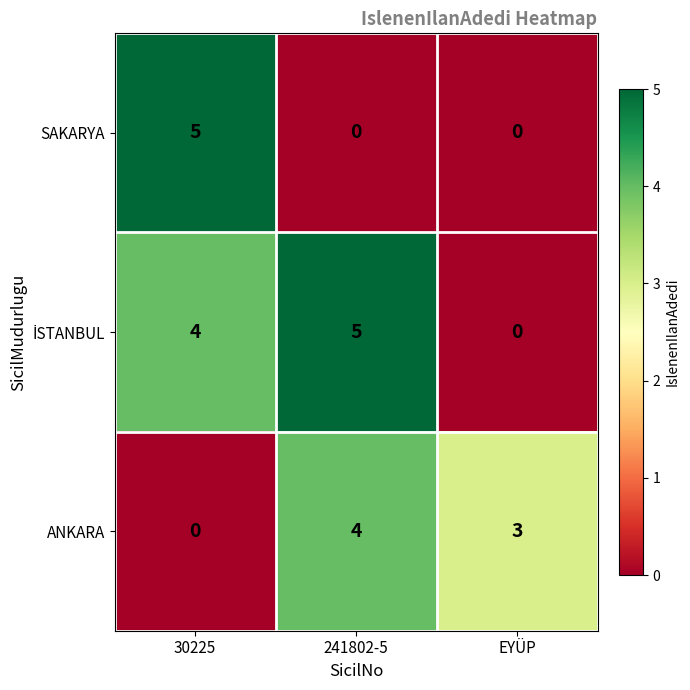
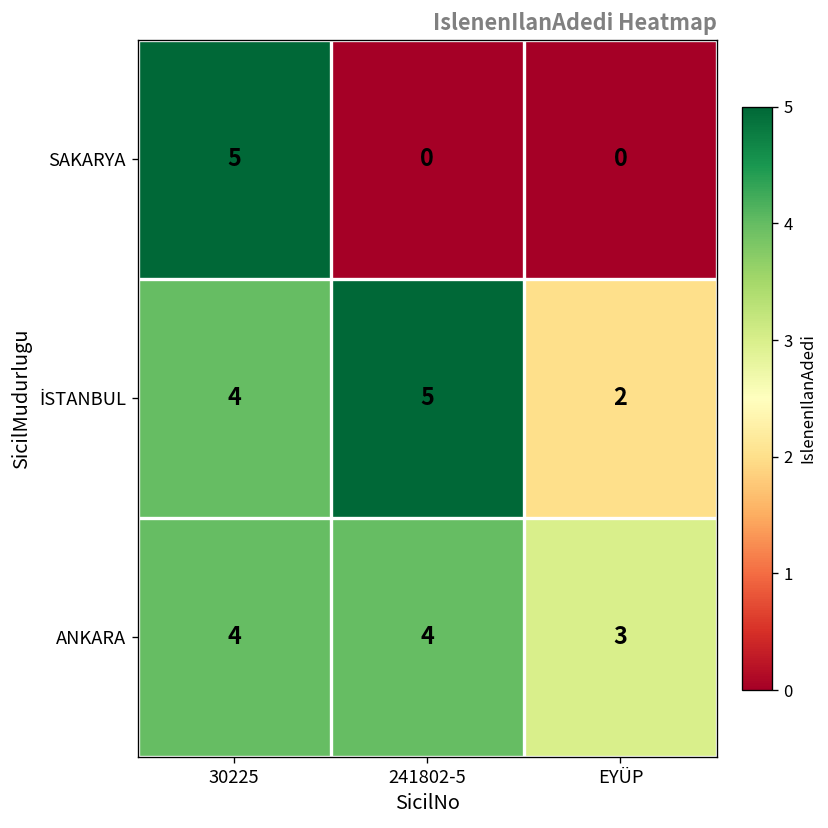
İSTANBUL, EYÜP: 0 -> 2
ANKARA, 30225: 0 -> 4
